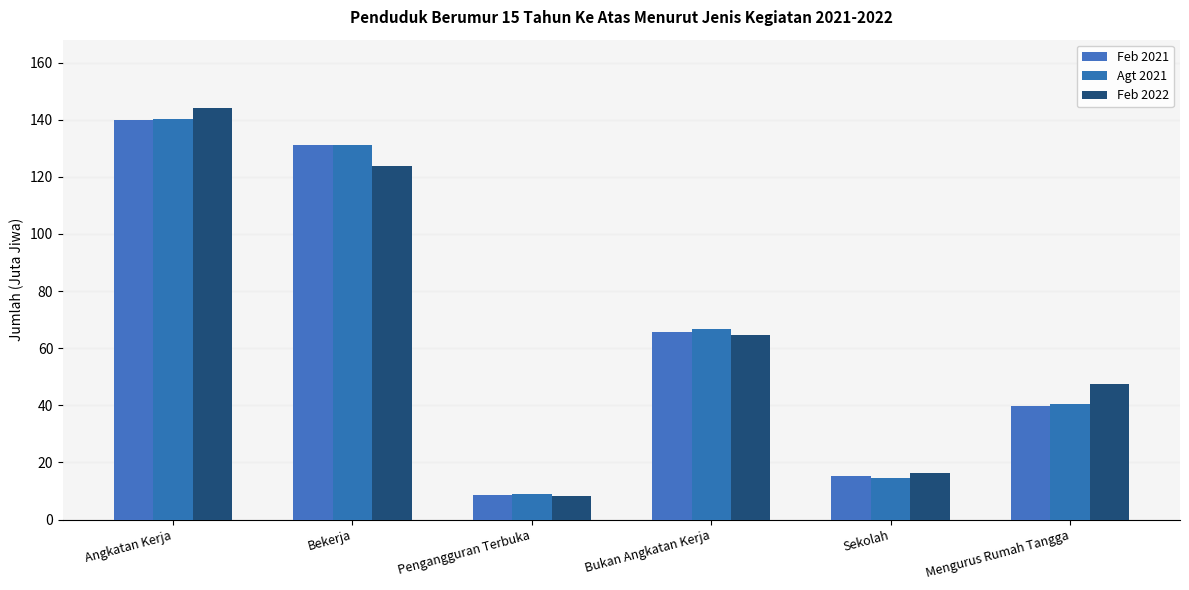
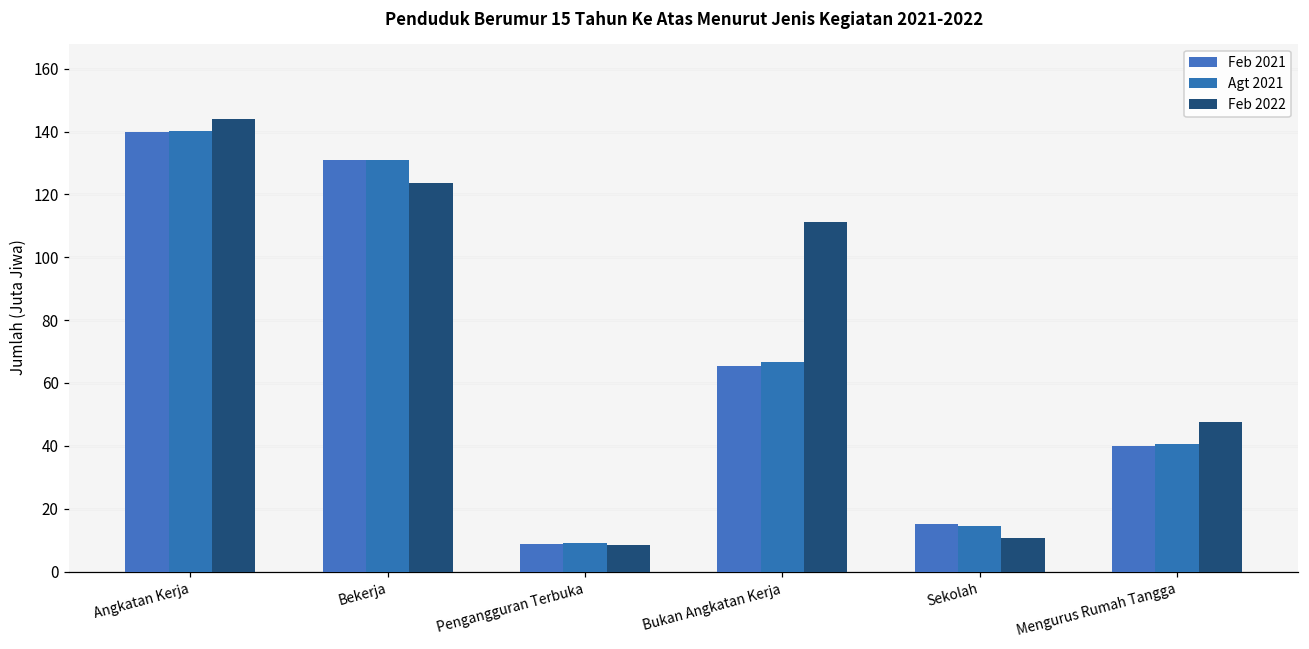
Feb 2022, Bukan Angkatan Kerja: 65 -> 111
Feb 2022, Sekolah: 16 -> 11
